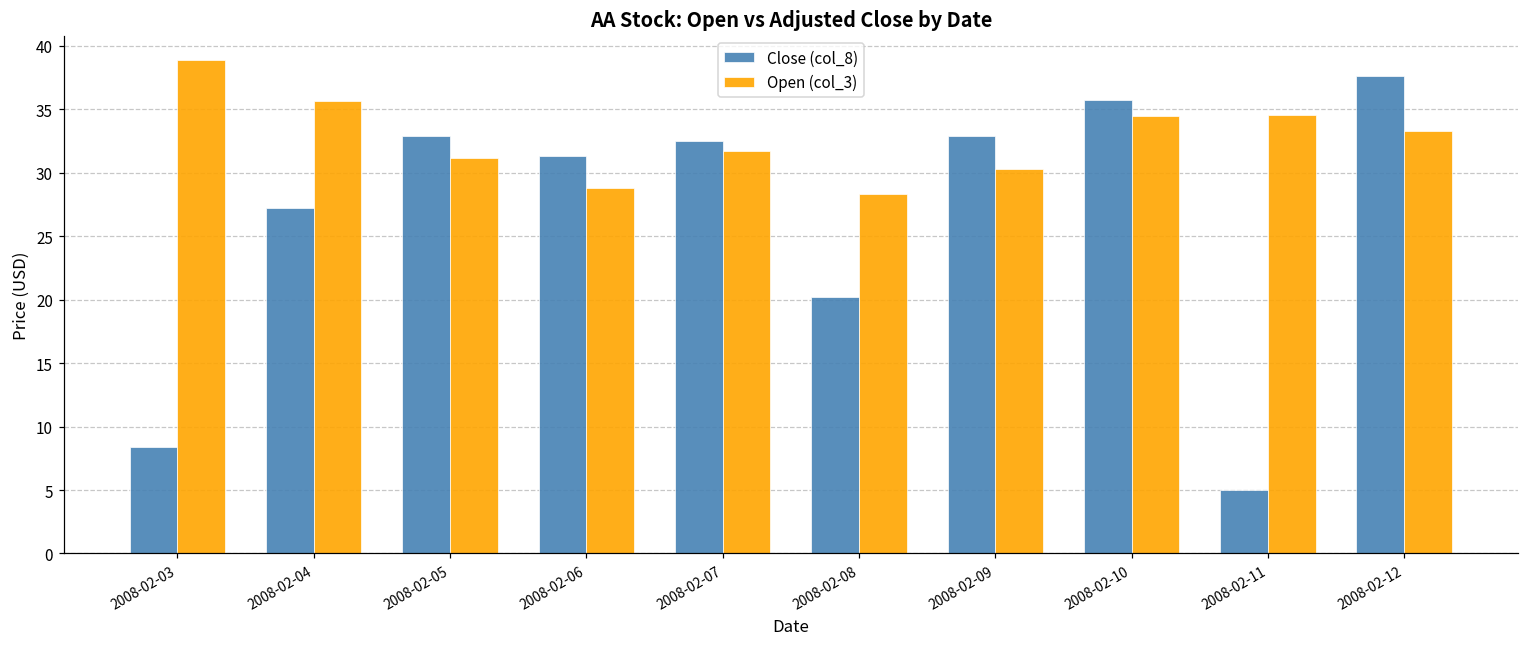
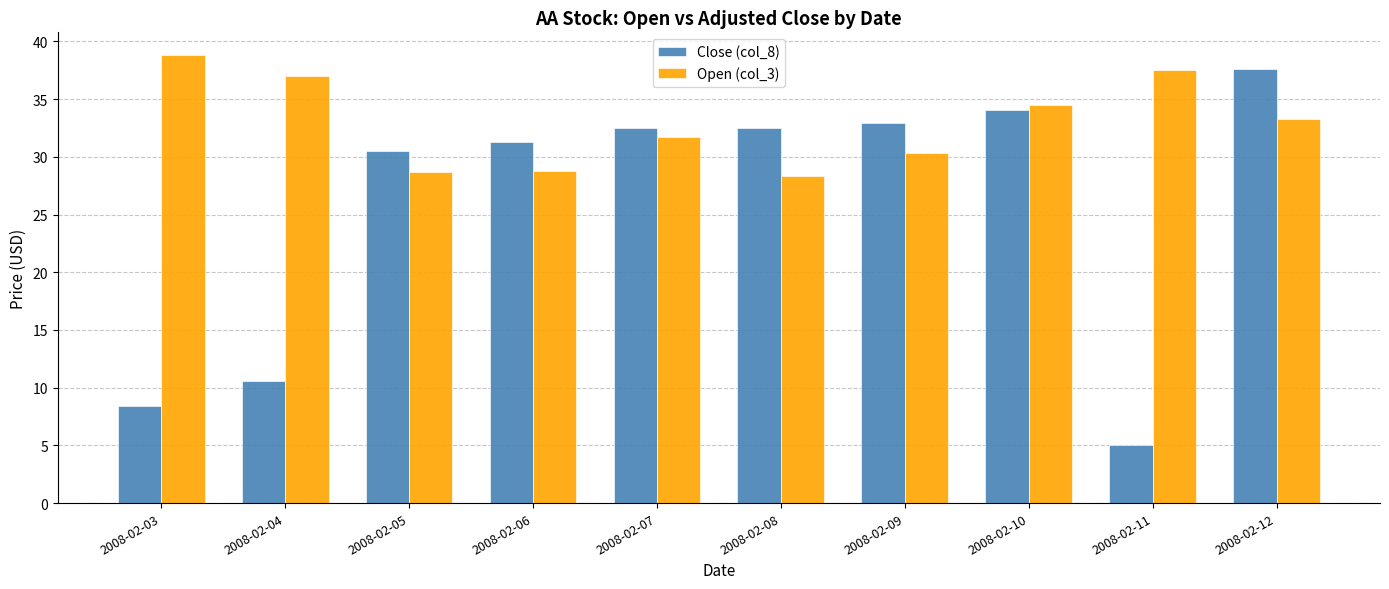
Close (col_8), 2008-02-04: 27.2 -> 10.6
Open (col_3), 2008-02-04: 35.6 -> 37.0
Close (col_8), 2008-02-05: 32.9 -> 30.5
Open (col_3), 2008-02-05: 31.2 -> 28.7
Close (col_8), 2008-02-08: 20.2 -> 32.5
Close (col_8), 2008-02-10: 35.7 -> 34.1
Open (col_3), 2008-02-11: 34.6 -> 37.5
